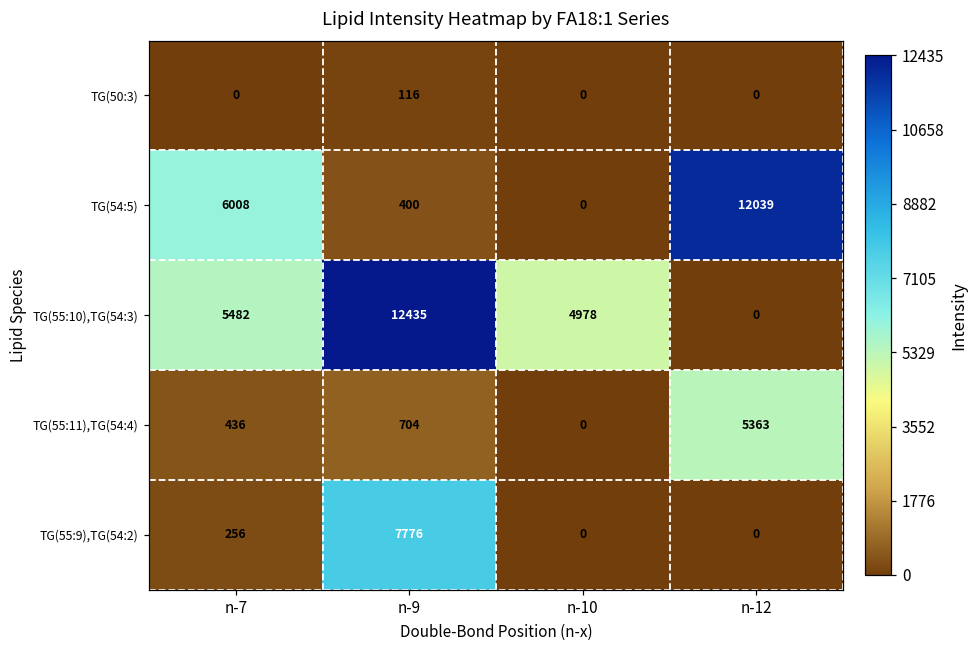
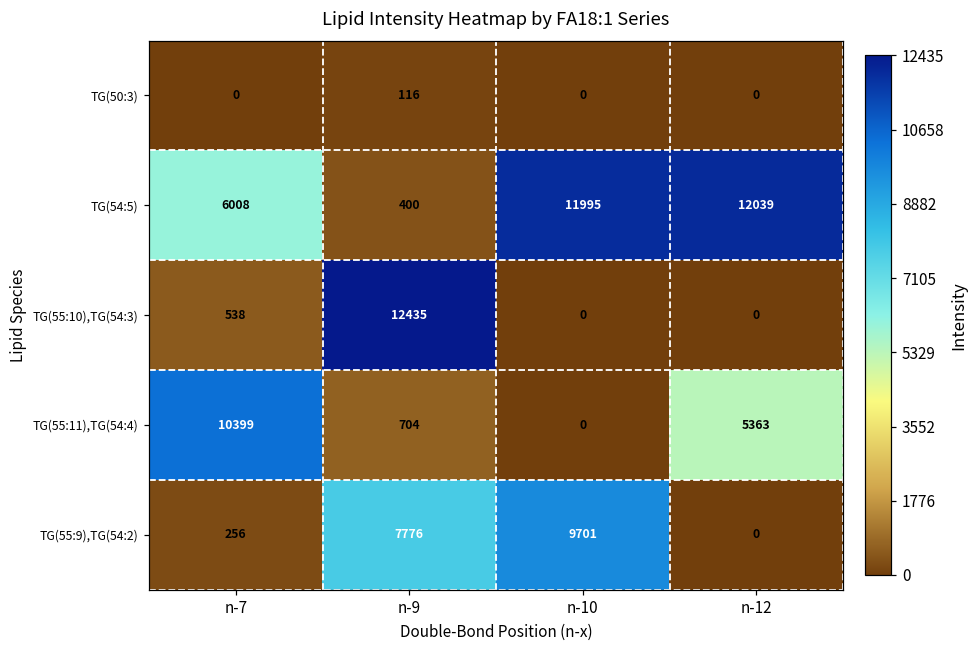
TG(54:5), n-10: 0 -> 11995
TG(55:10),TG(54:3), n-7: 5482 -> 538
TG(55:10),TG(54:3), n-10: 4978 -> 0
TG(55:11),TG(54:4), n-7: 436 -> 10399
TG(55:9),TG(54:2), n-10: 0 -> 9701
